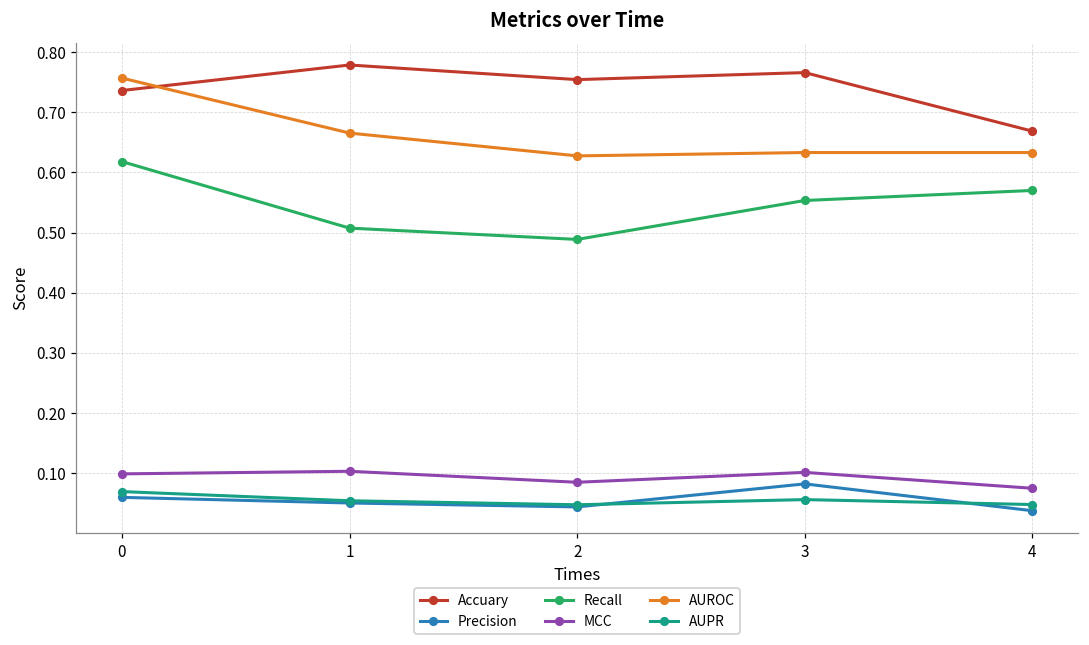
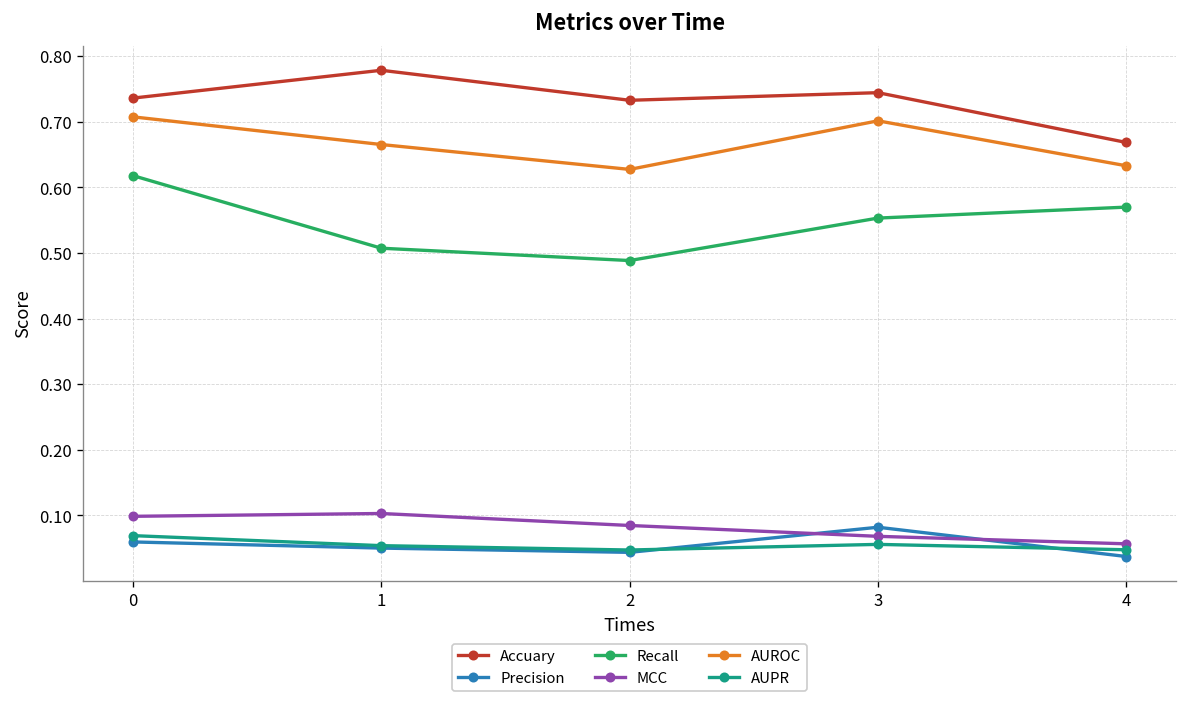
AUROC, 0: 0.76 -> 0.71
Accuary, 2: 0.75 -> 0.73
Accuary, 3: 0.77 -> 0.74
MCC, 3: 0.10 -> 0.07
AUROC, 3: 0.63 -> 0.70
MCC, 4: 0.07 -> 0.06
